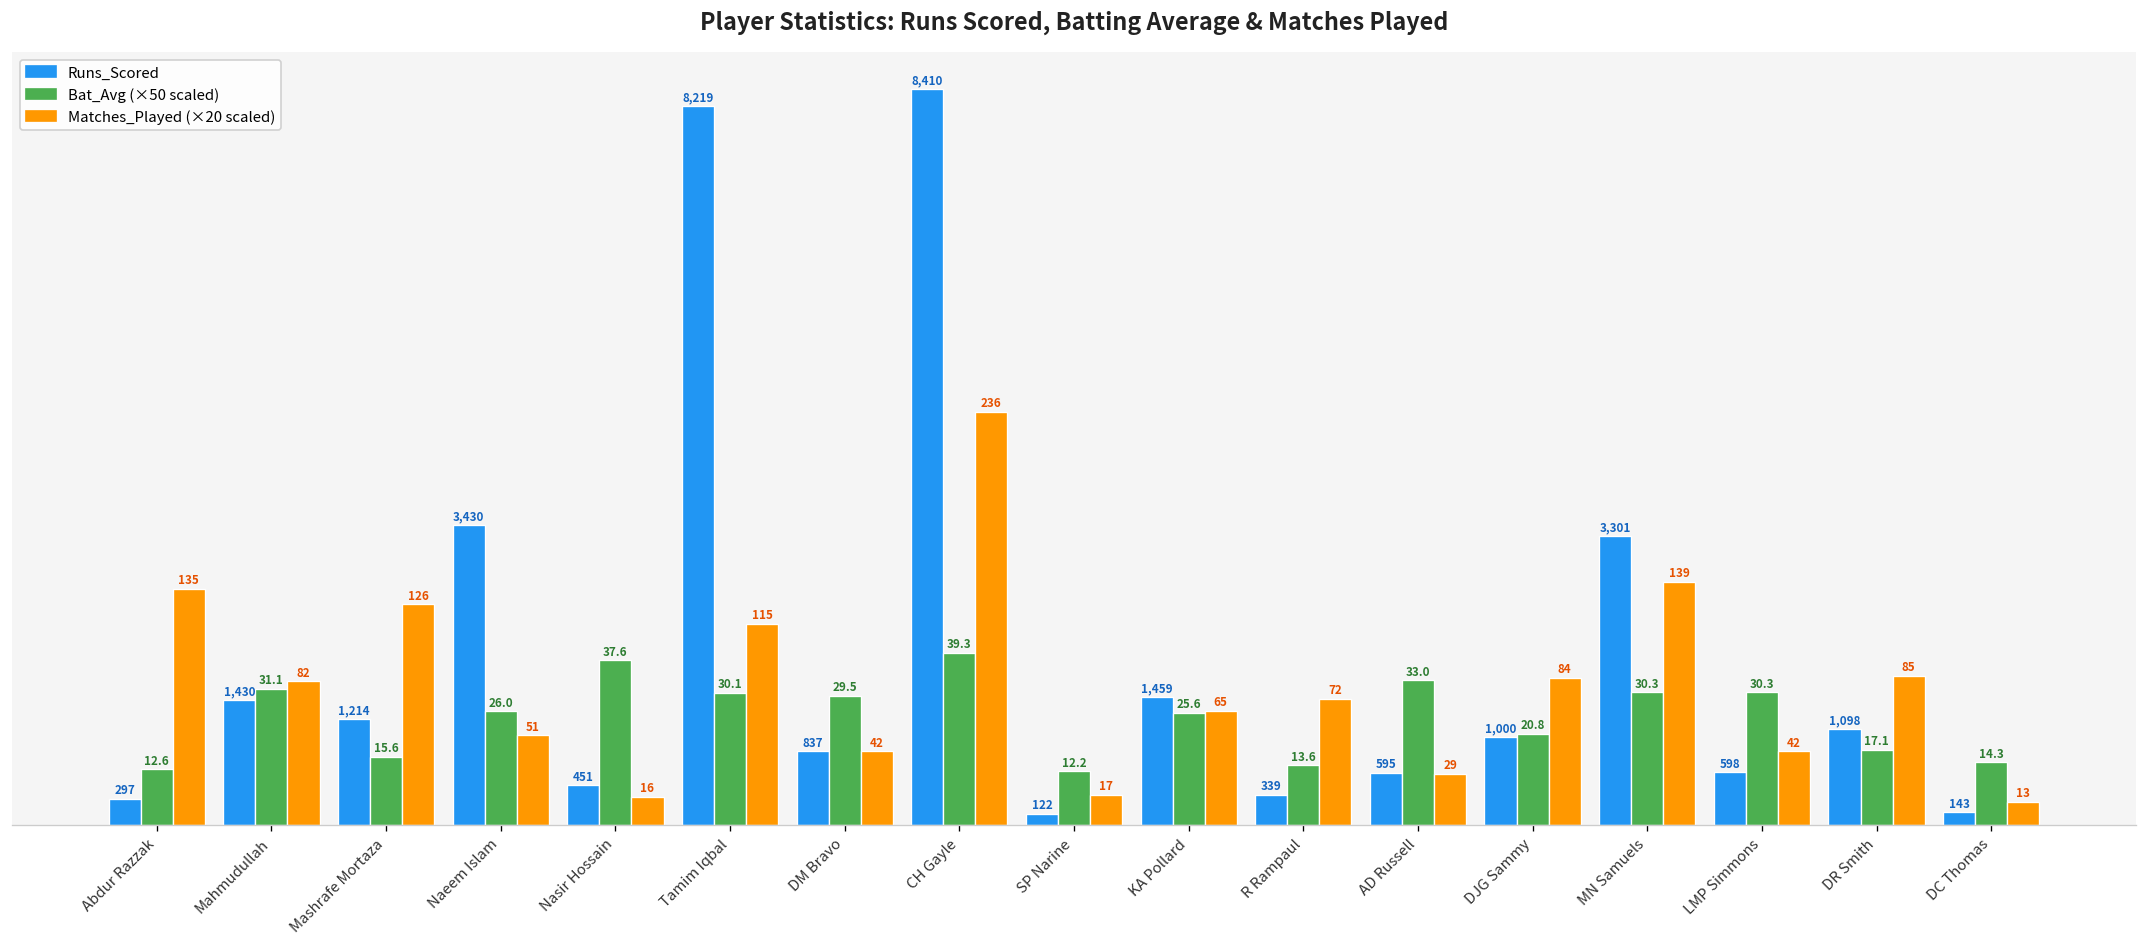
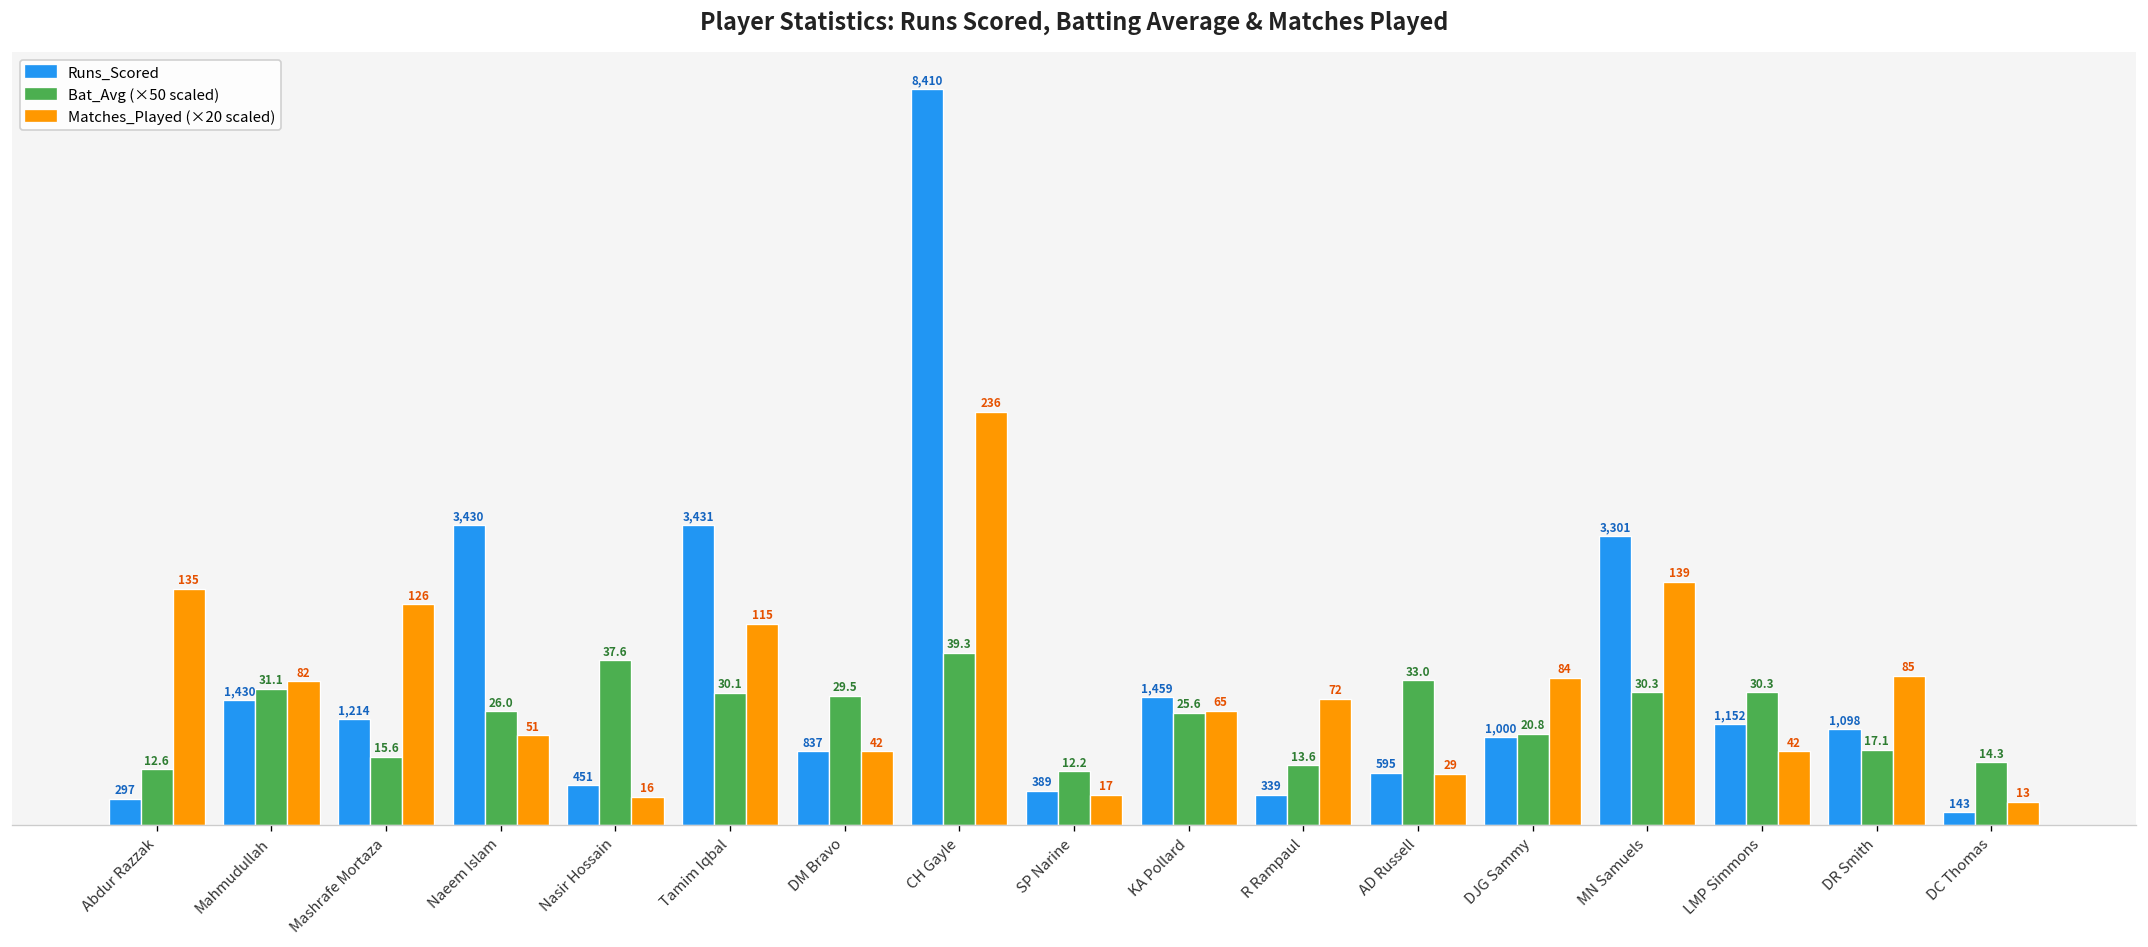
Runs_Scored, Tamim Iqbal: 8,219 -> 3,431
Runs_Scored, SP Narine: 122 -> 389
Runs_Scored, LMP Simmons: 598 -> 1,152
